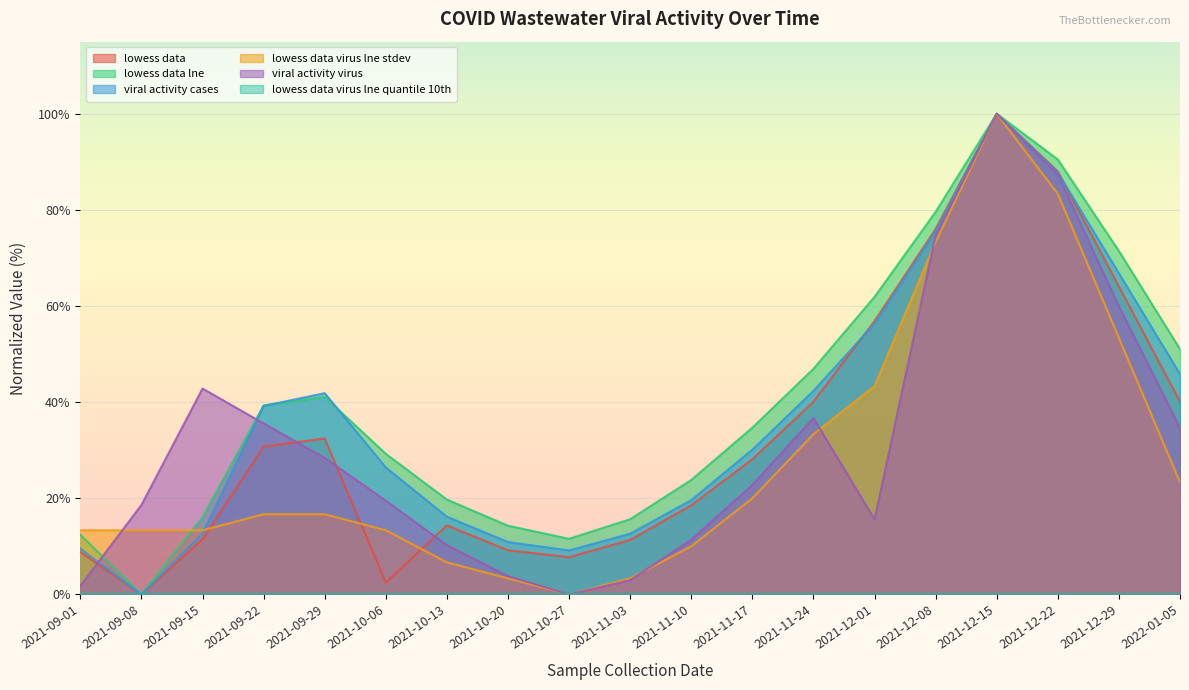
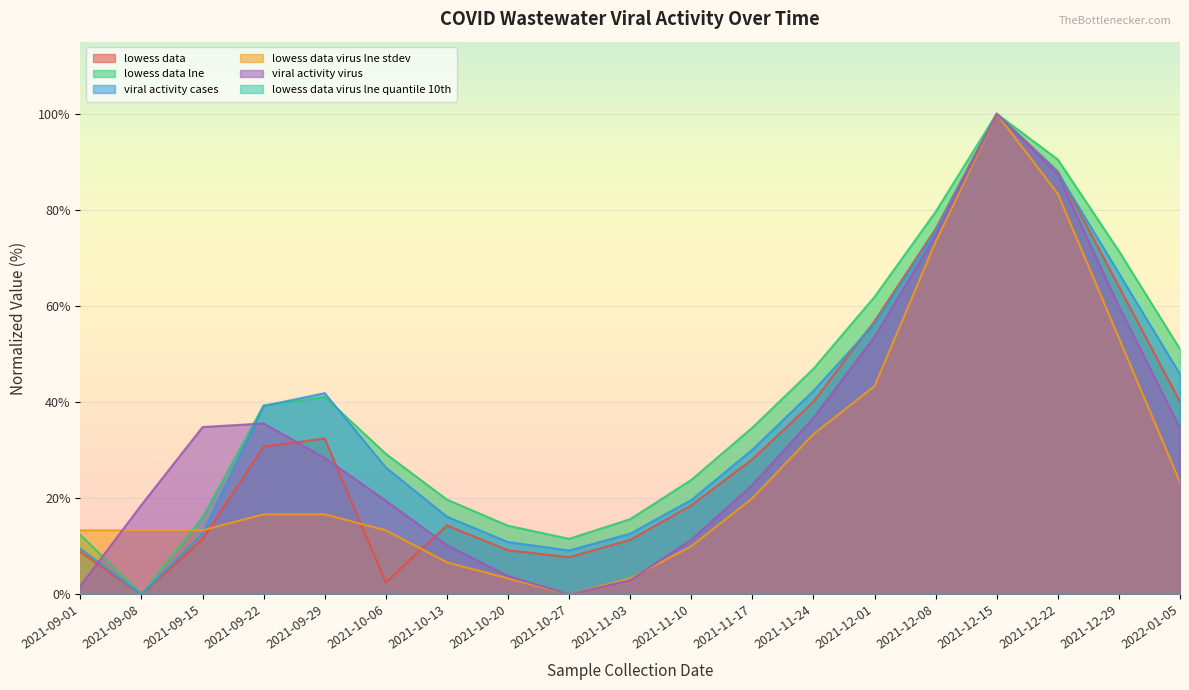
viral activity virus, 2021-09-15: 43% -> 35%
viral activity virus, 2021-12-01: 16% -> 54%
